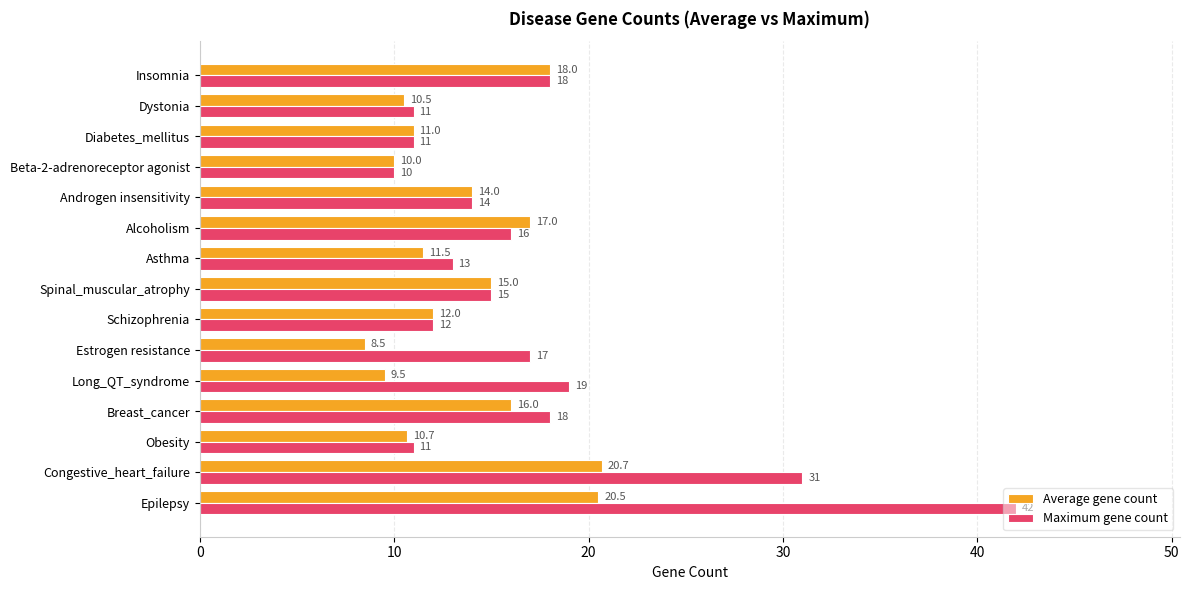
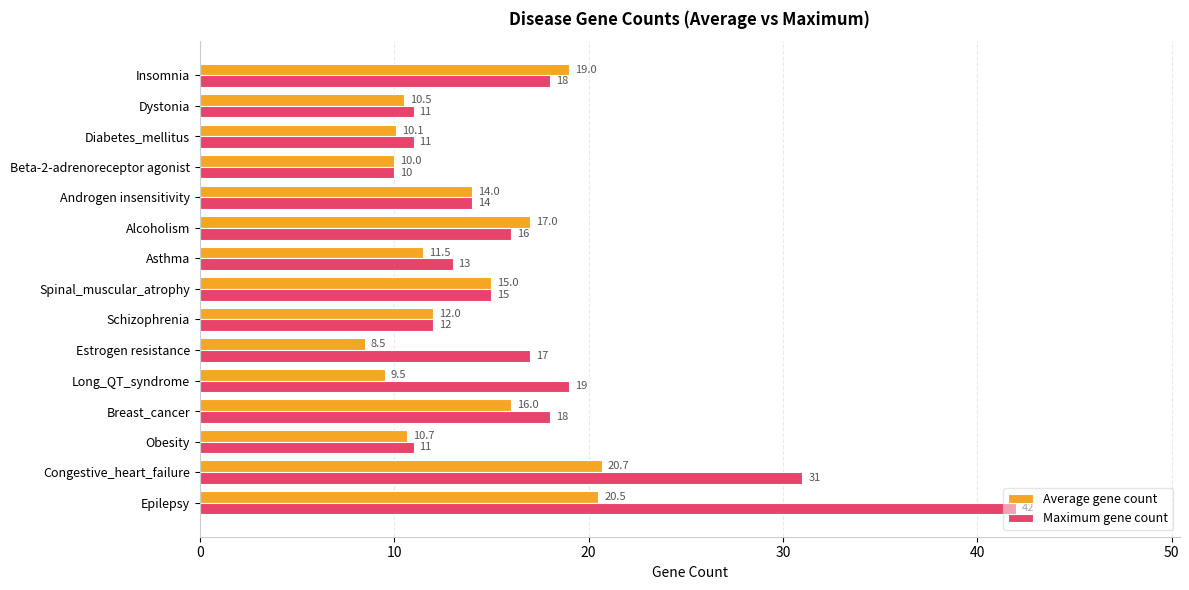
Average gene count, Insomnia: 18.0 -> 19.0
Average gene count, Diabetes_mellitus: 11.0 -> 10.1
